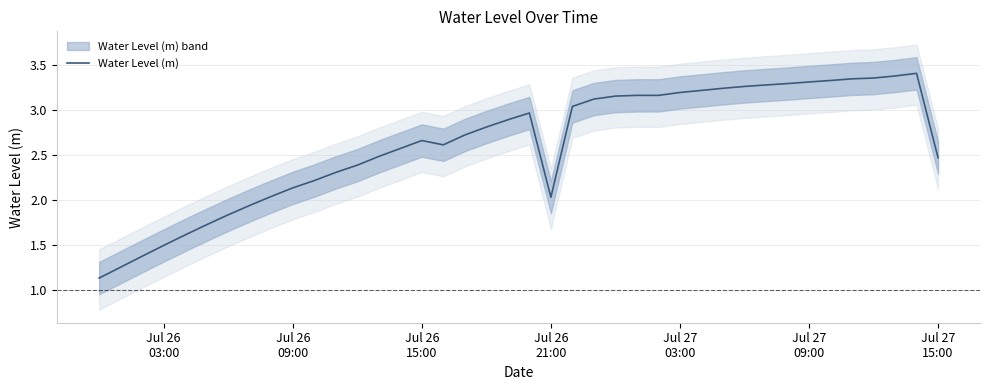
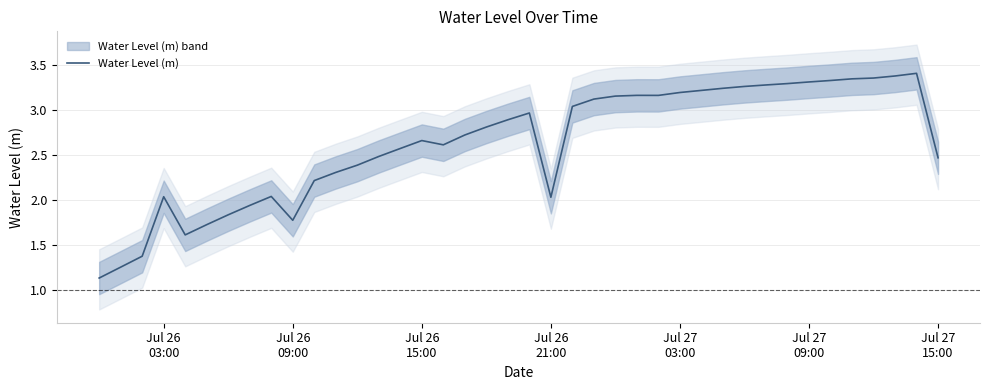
Water Level (m), Jul 26 03:00: 1.5 -> 2.0
Water Level (m), Jul 26 09:00: 2.1 -> 1.8
